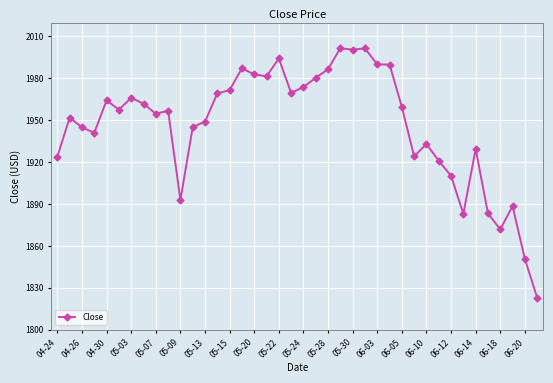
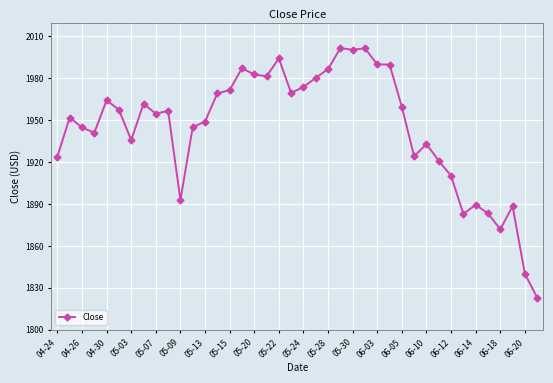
05-03: 1966 -> 1935
06-14: 1929 -> 1889
06-20: 1850 -> 1840
